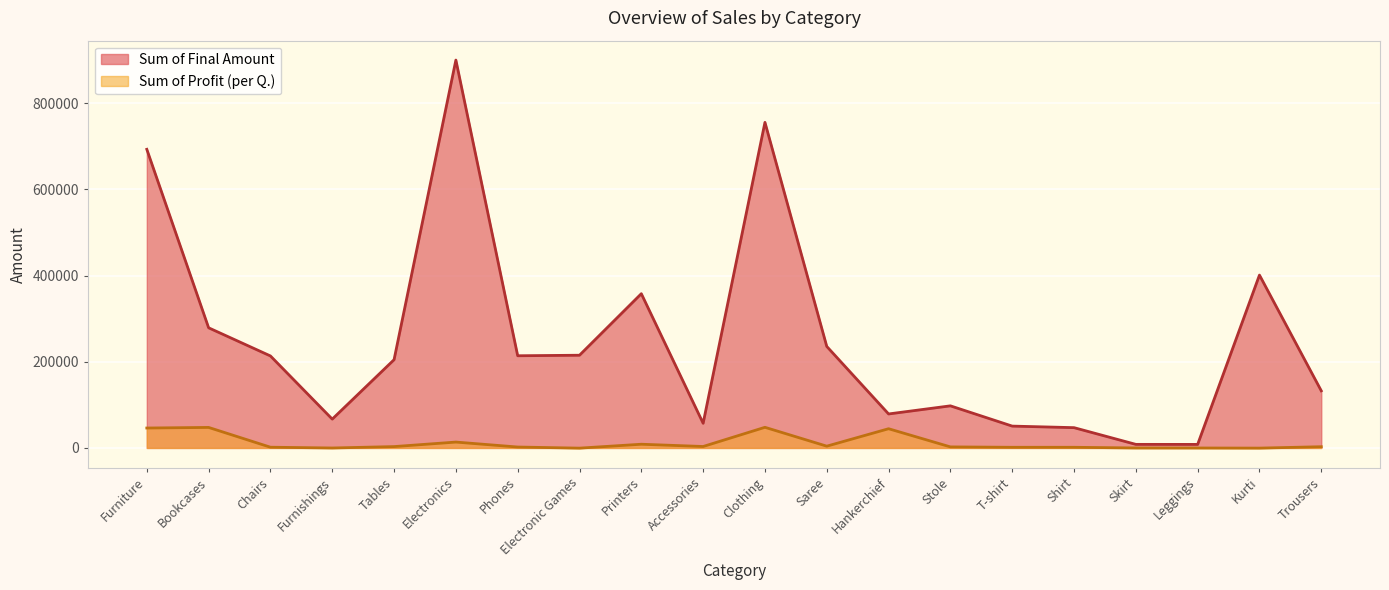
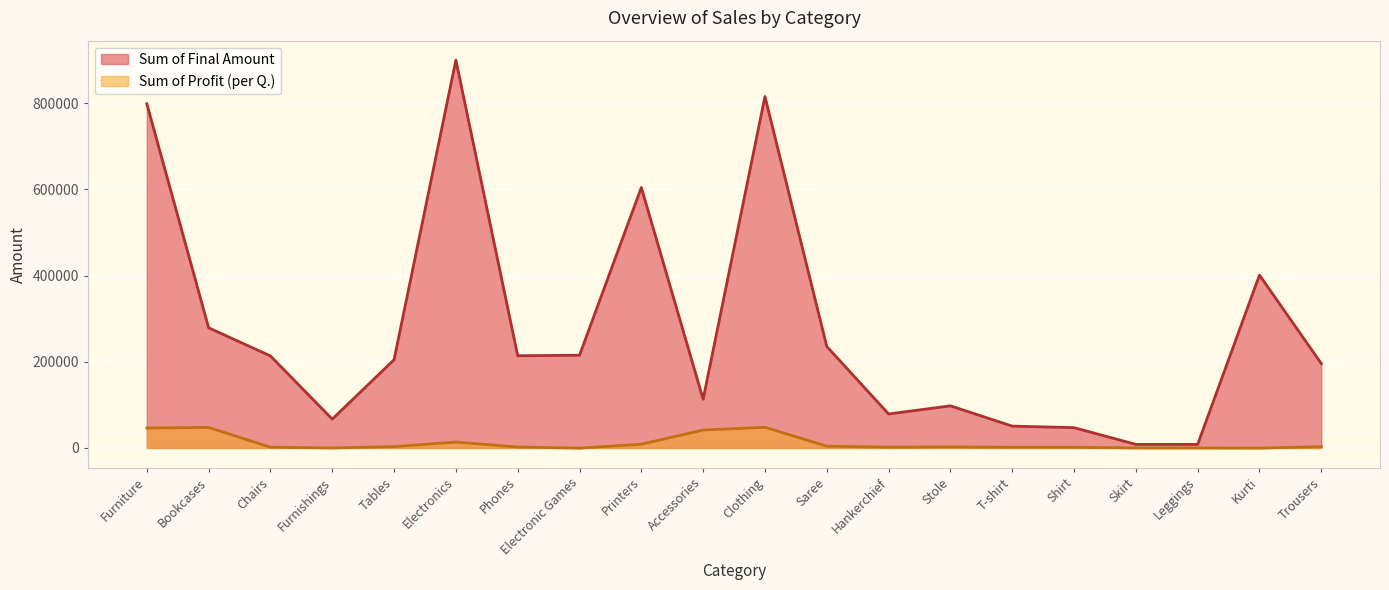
Sum of Final Amount, Furniture: 690000 -> 800000
Sum of Final Amount, Printers: 360000 -> 600000
Sum of Final Amount, Accessories: 60000 -> 110000
Sum of Profit (per Q.), Accessories: 0 -> 40000
Sum of Final Amount, Clothing: 760000 -> 820000
Sum of Profit (per Q.), Hankerchief: 40000 -> 0
Sum of Final Amount, Trousers: 130000 -> 200000
